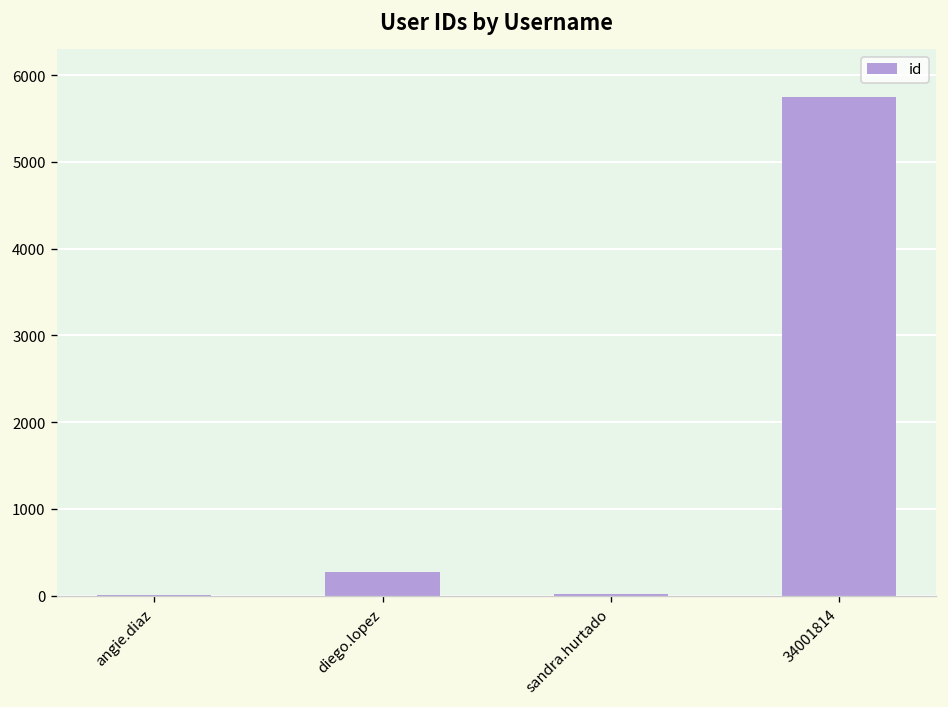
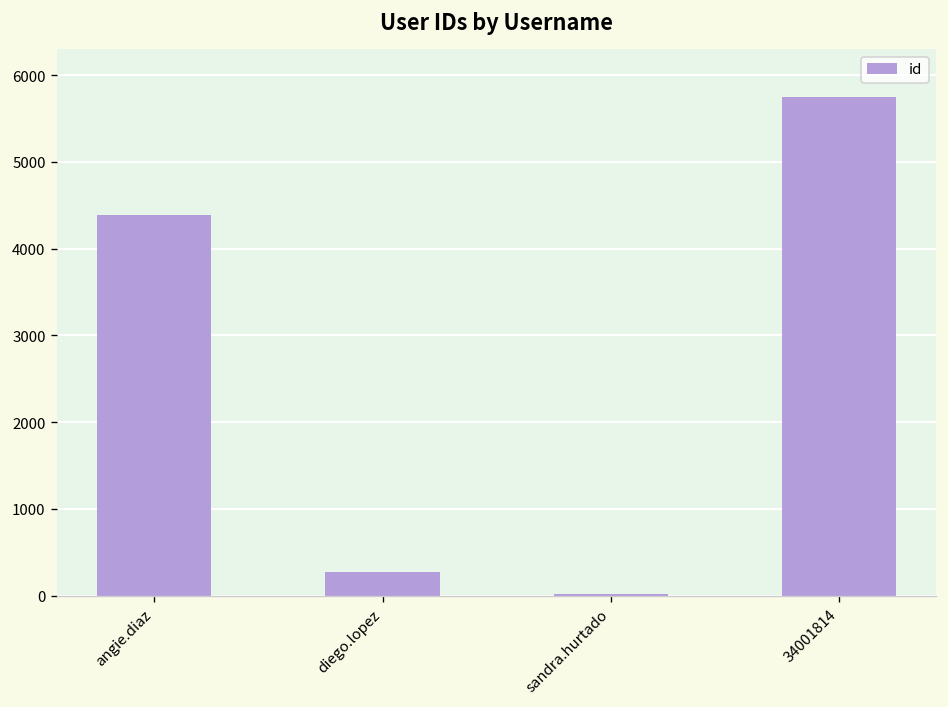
angie.diaz: 0 -> 4400
